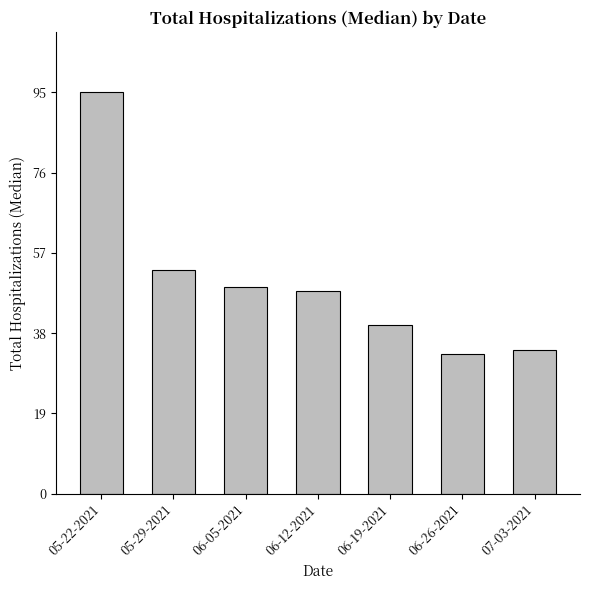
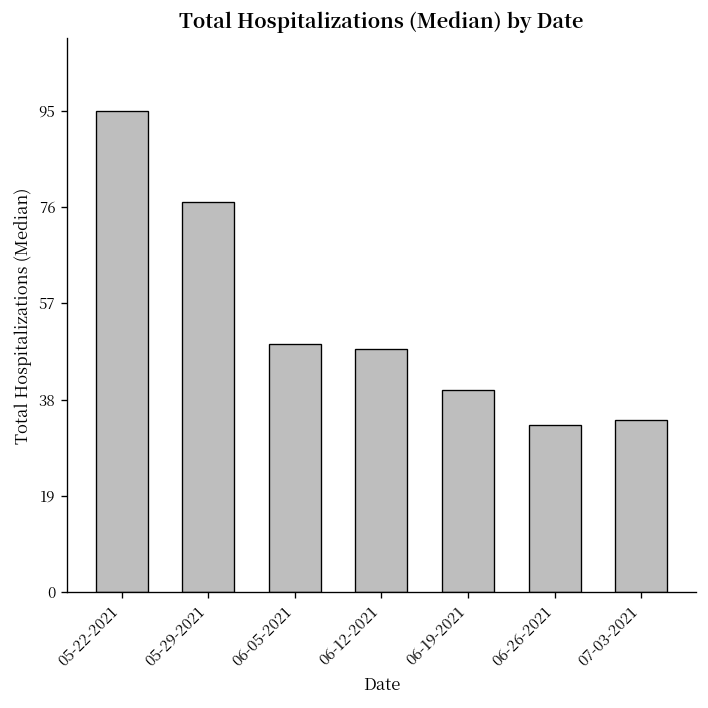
05-29-2021: 53 -> 77
